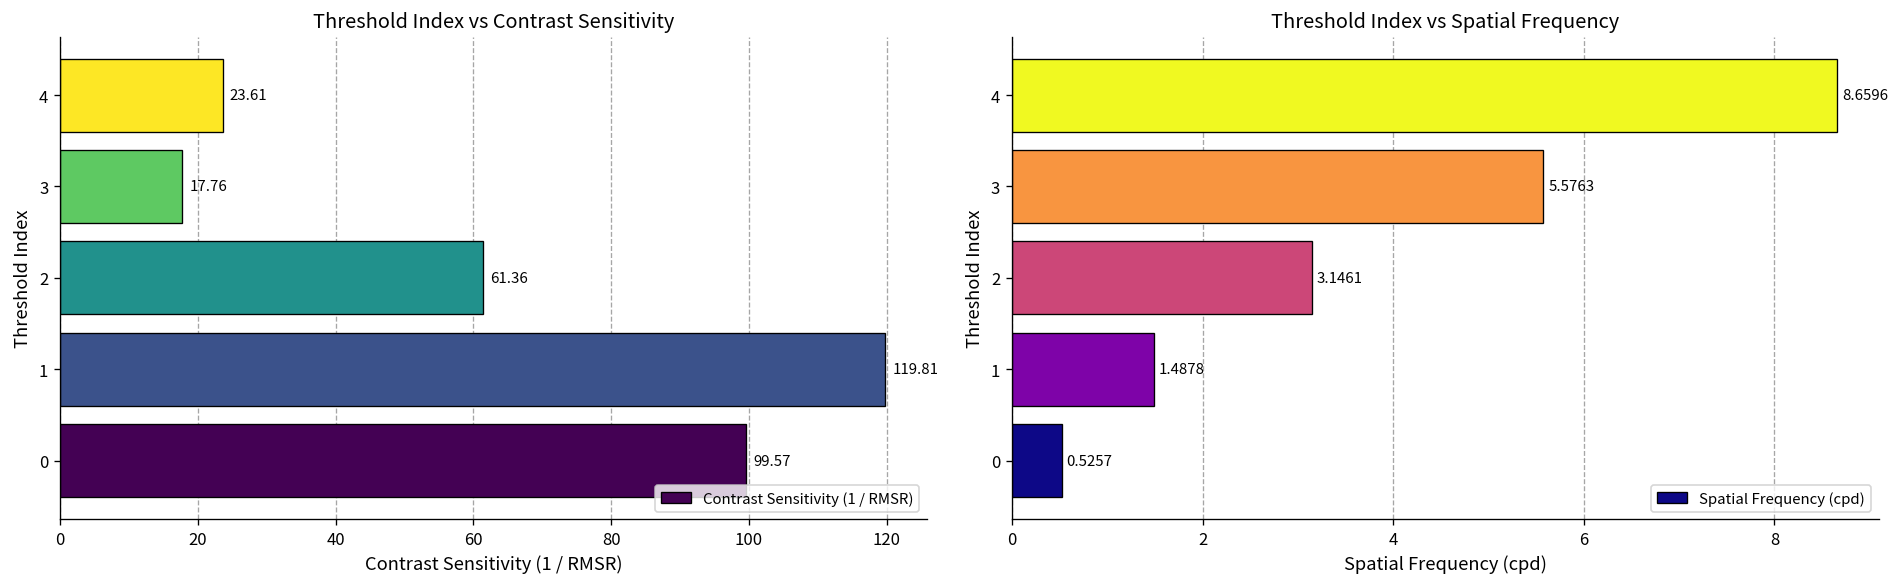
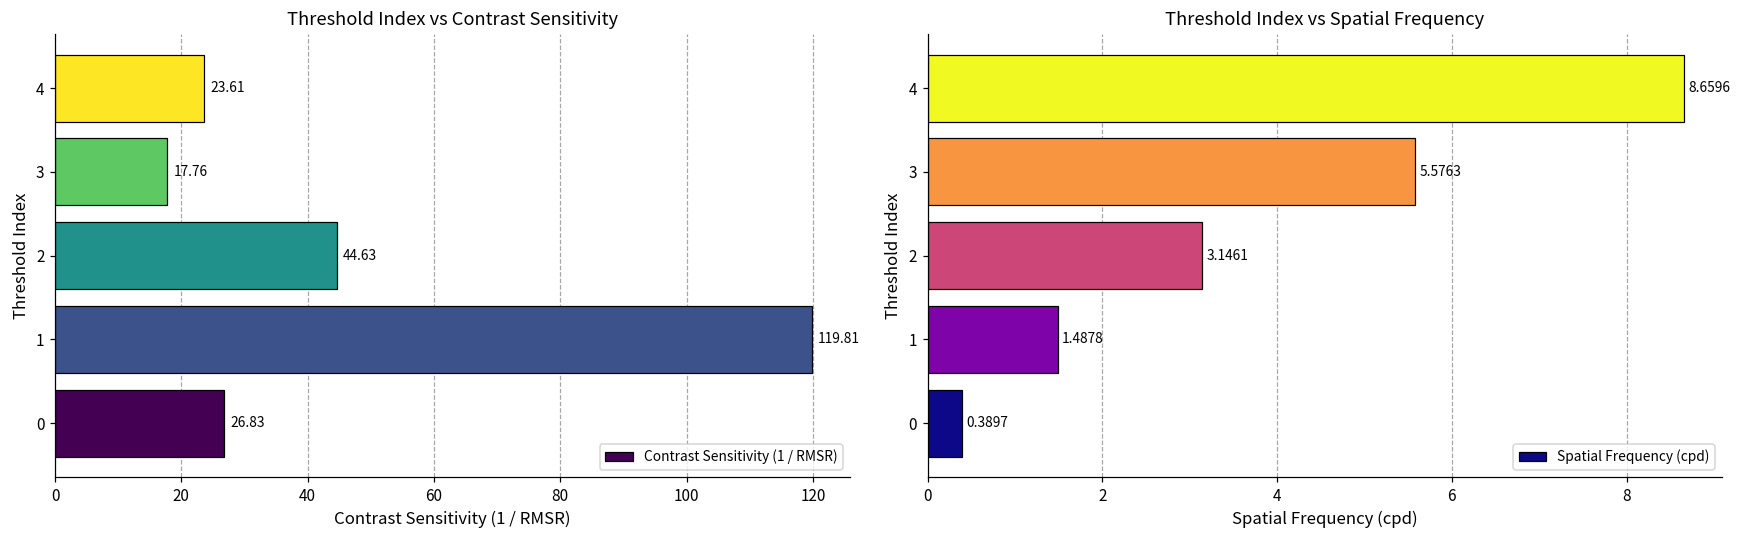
Threshold Index vs Contrast Sensitivity, 2: 61.36 -> 44.63
Threshold Index vs Contrast Sensitivity, 0: 99.57 -> 26.83
Threshold Index vs Spatial Frequency, 0: 0.5257 -> 0.3897
